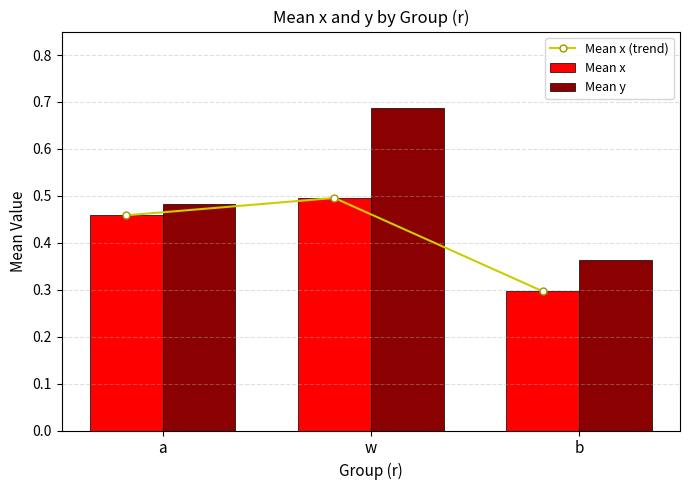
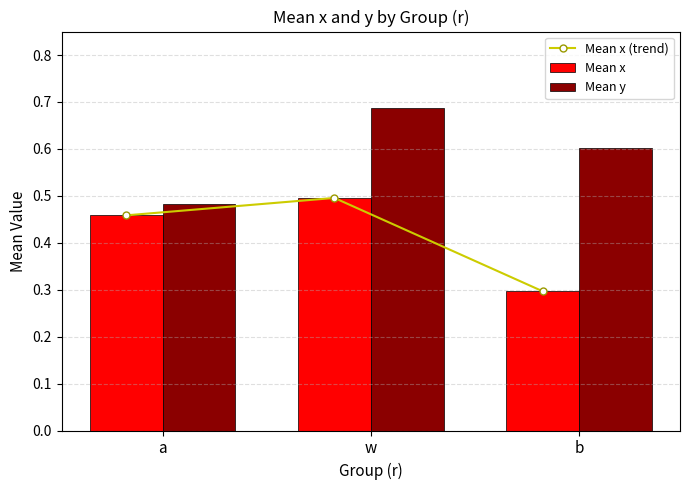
Mean y, b: 0.36 -> 0.60
